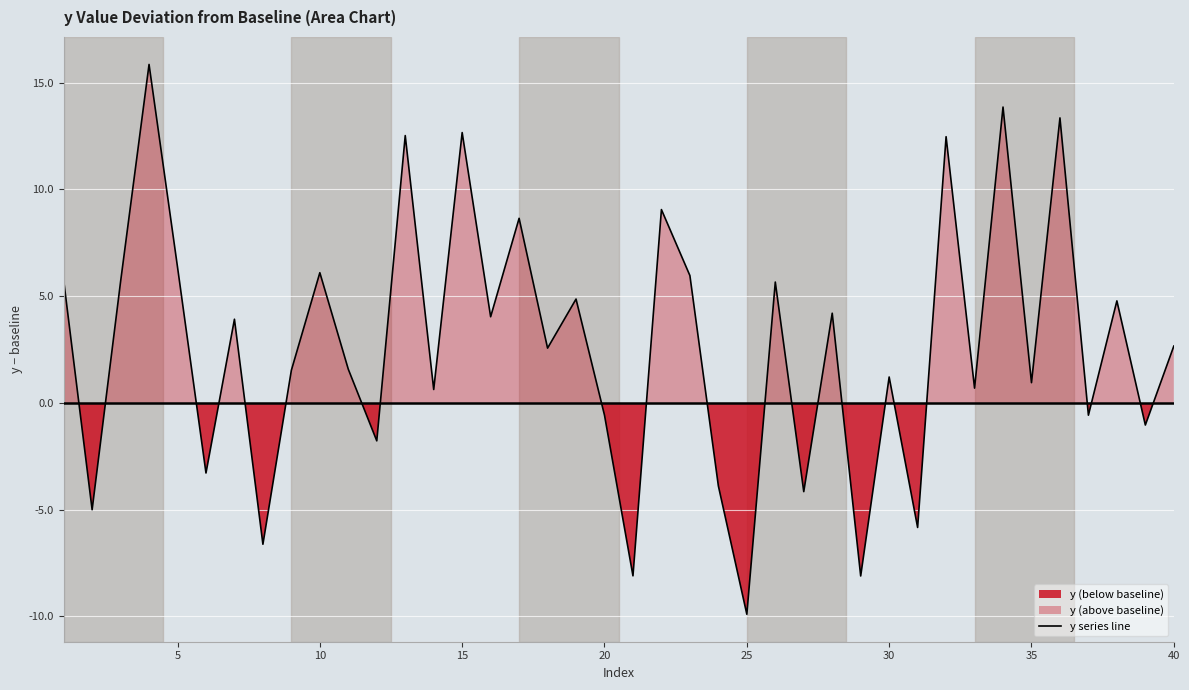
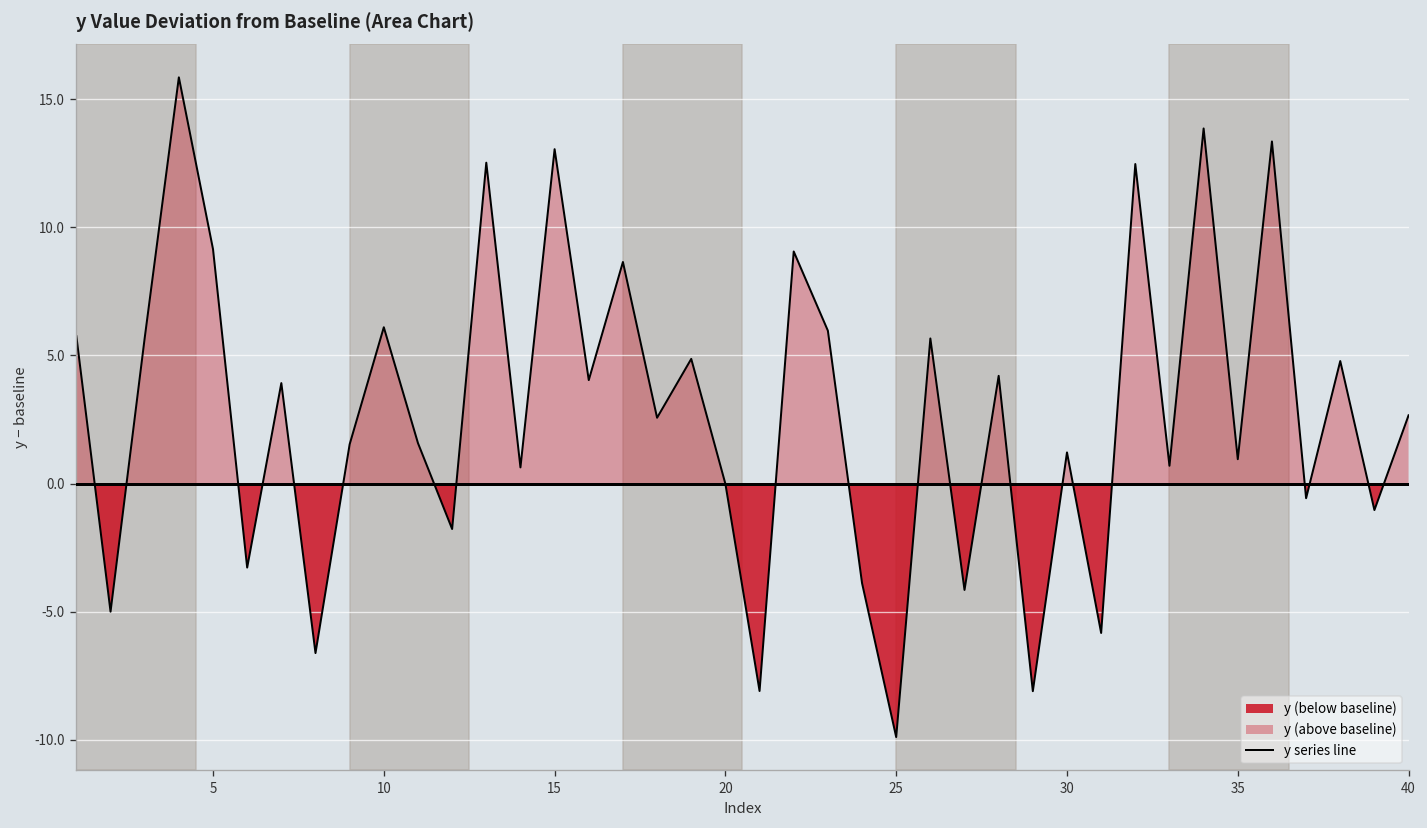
5: 6.4 -> 9.1
15: 12.7 -> 13.1
20: -0.6 -> 0.0
